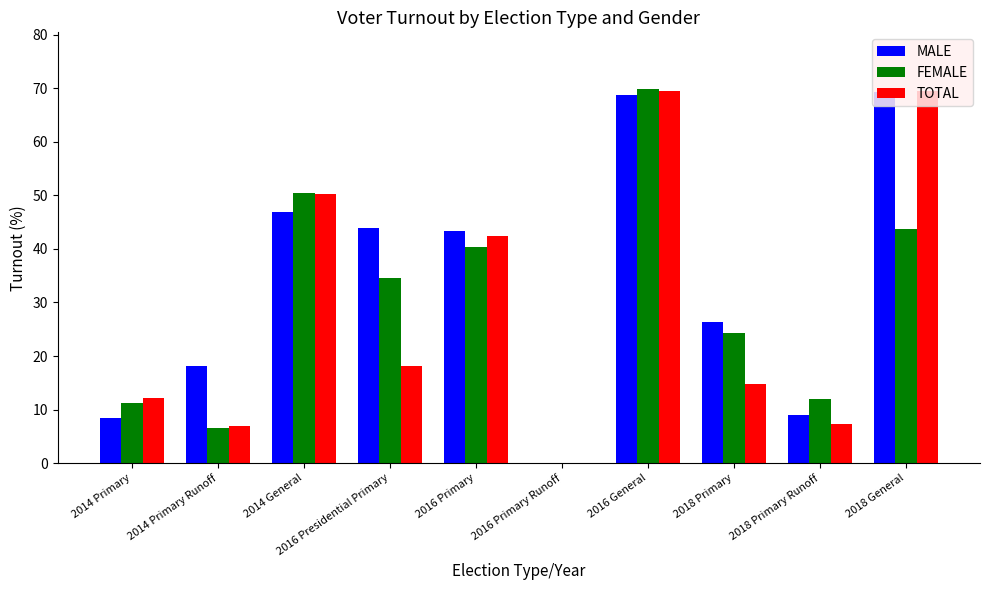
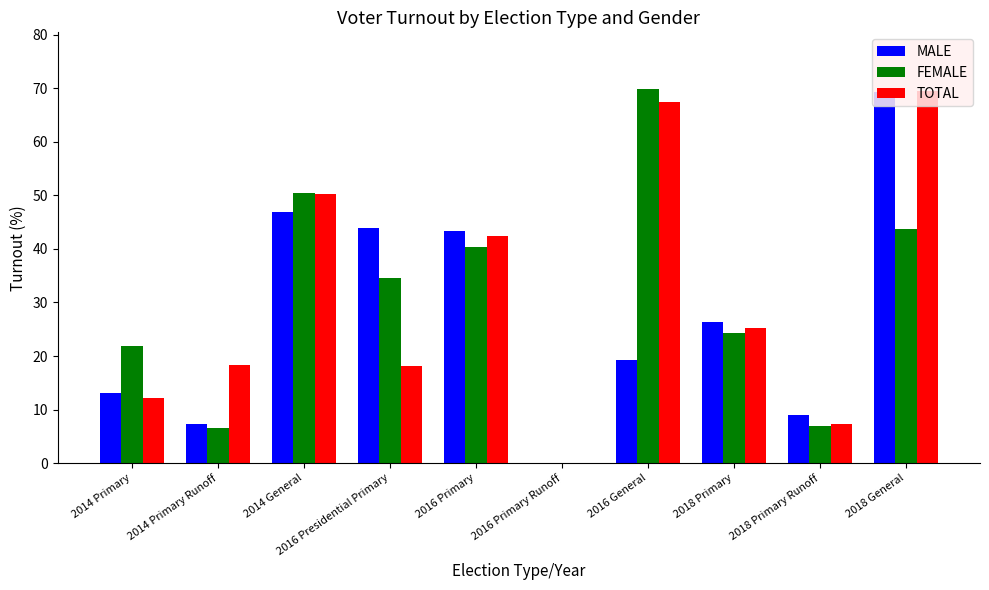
MALE, 2014 Primary: 8 -> 13
FEMALE, 2014 Primary: 11 -> 22
MALE, 2014 Primary Runoff: 18 -> 7
TOTAL, 2014 Primary Runoff: 7 -> 18
MALE, 2016 General: 69 -> 19
TOTAL, 2016 General: 69 -> 67
TOTAL, 2018 Primary: 15 -> 25
FEMALE, 2018 Primary Runoff: 12 -> 7
